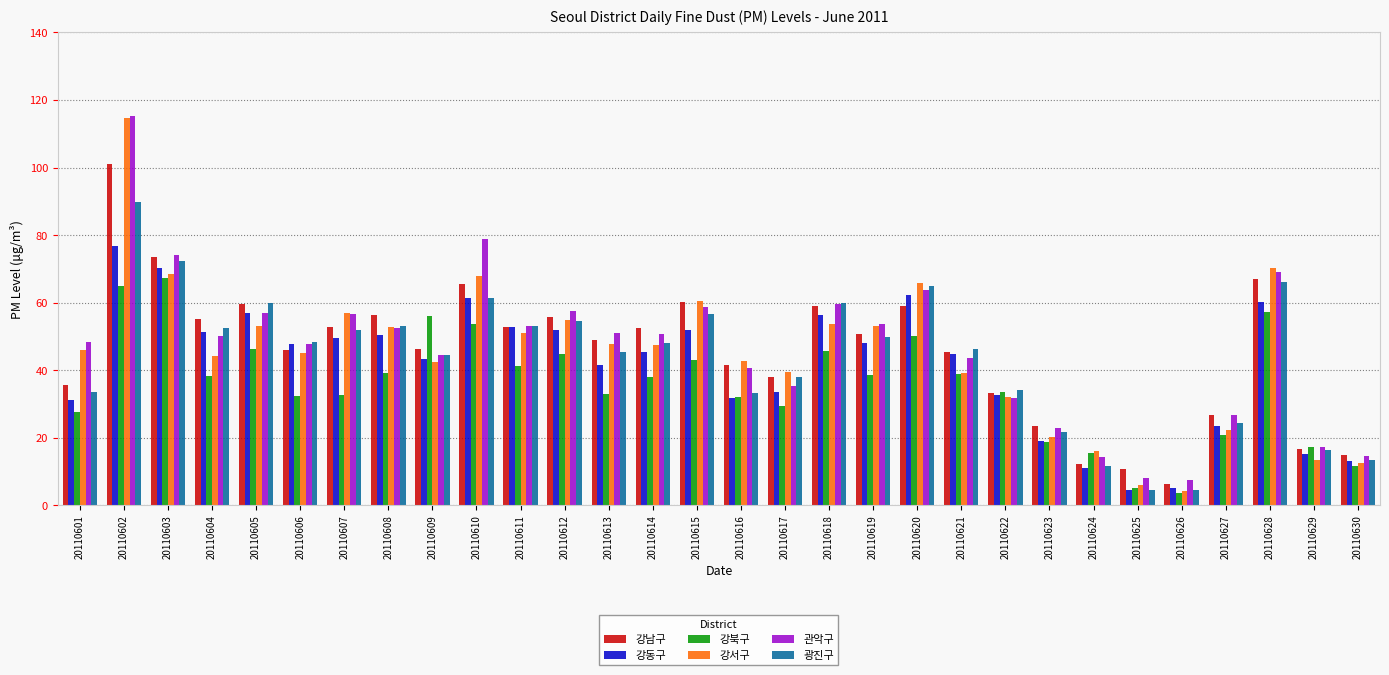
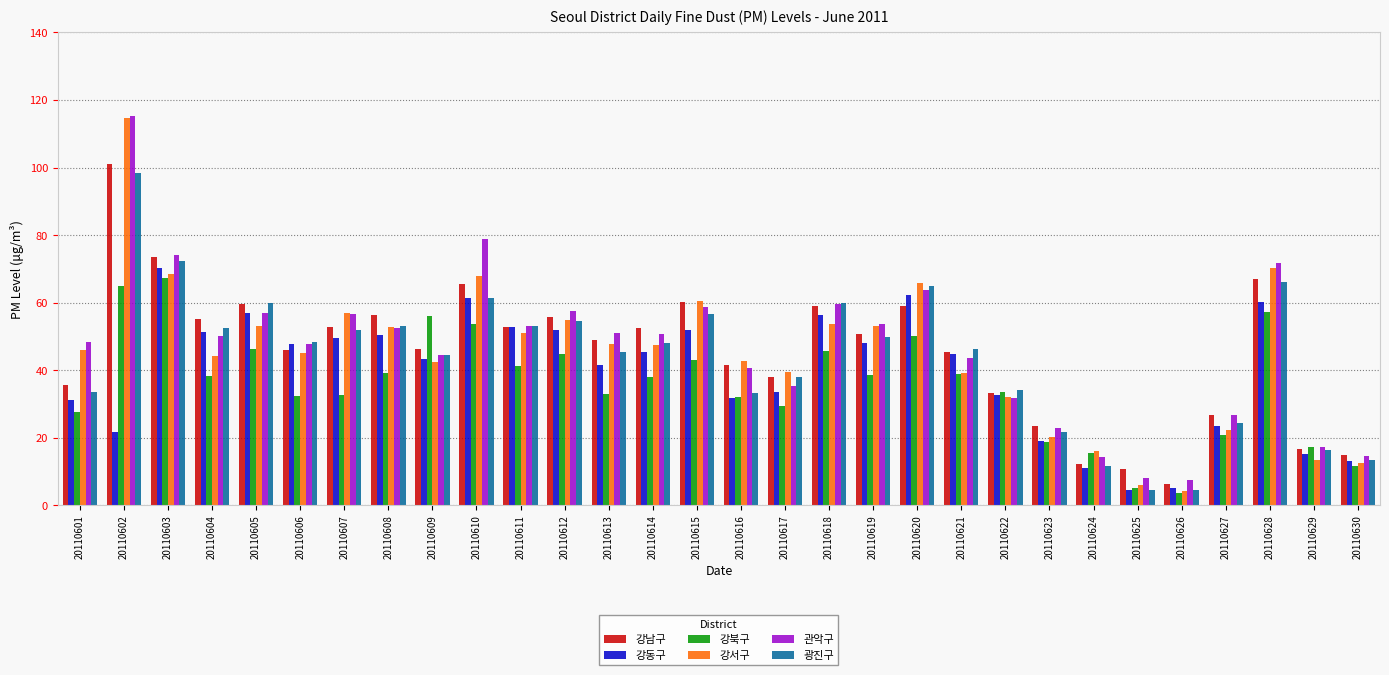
강동구, 20110602: 77 -> 22
광진구, 20110602: 90 -> 98
관악구, 20110628: 69 -> 72
